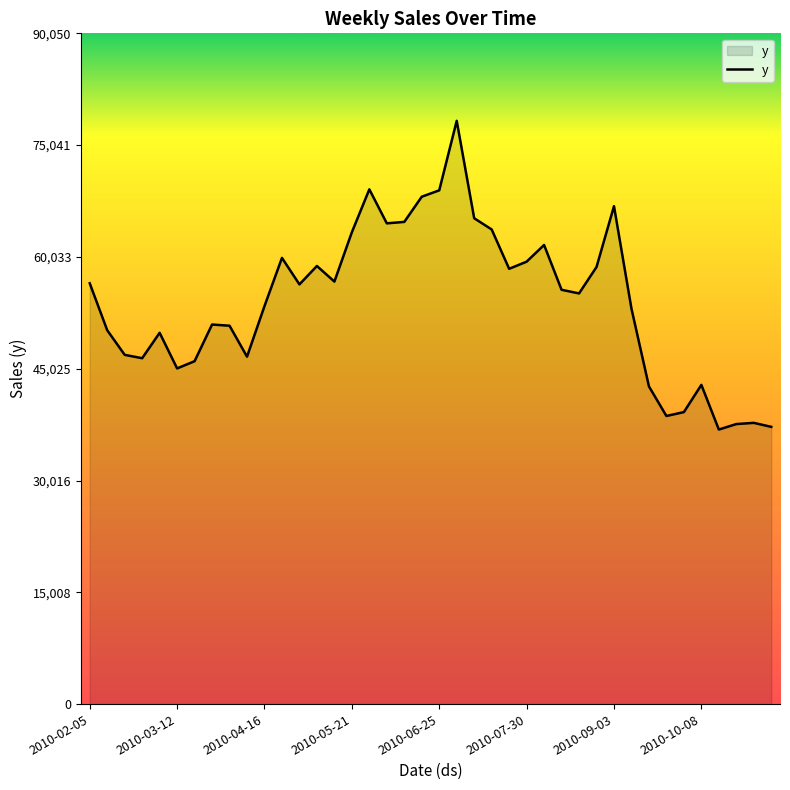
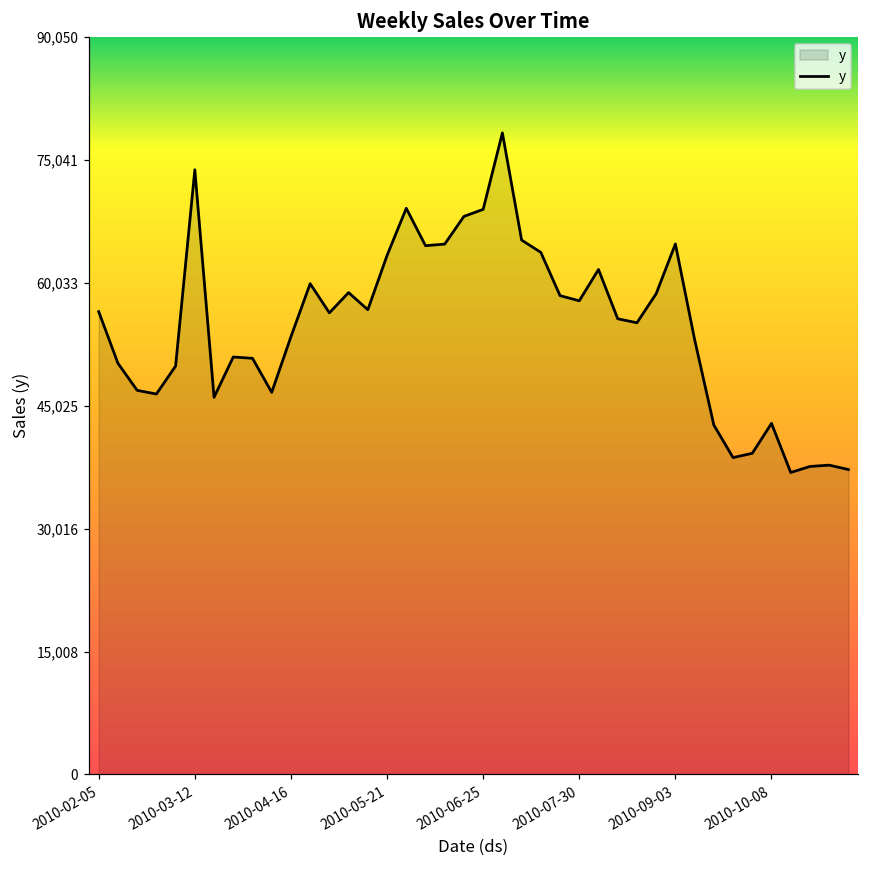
2010-03-12: 45,000 -> 74,000
2010-07-30: 59,000 -> 58,000
2010-09-03: 67,000 -> 65,000
